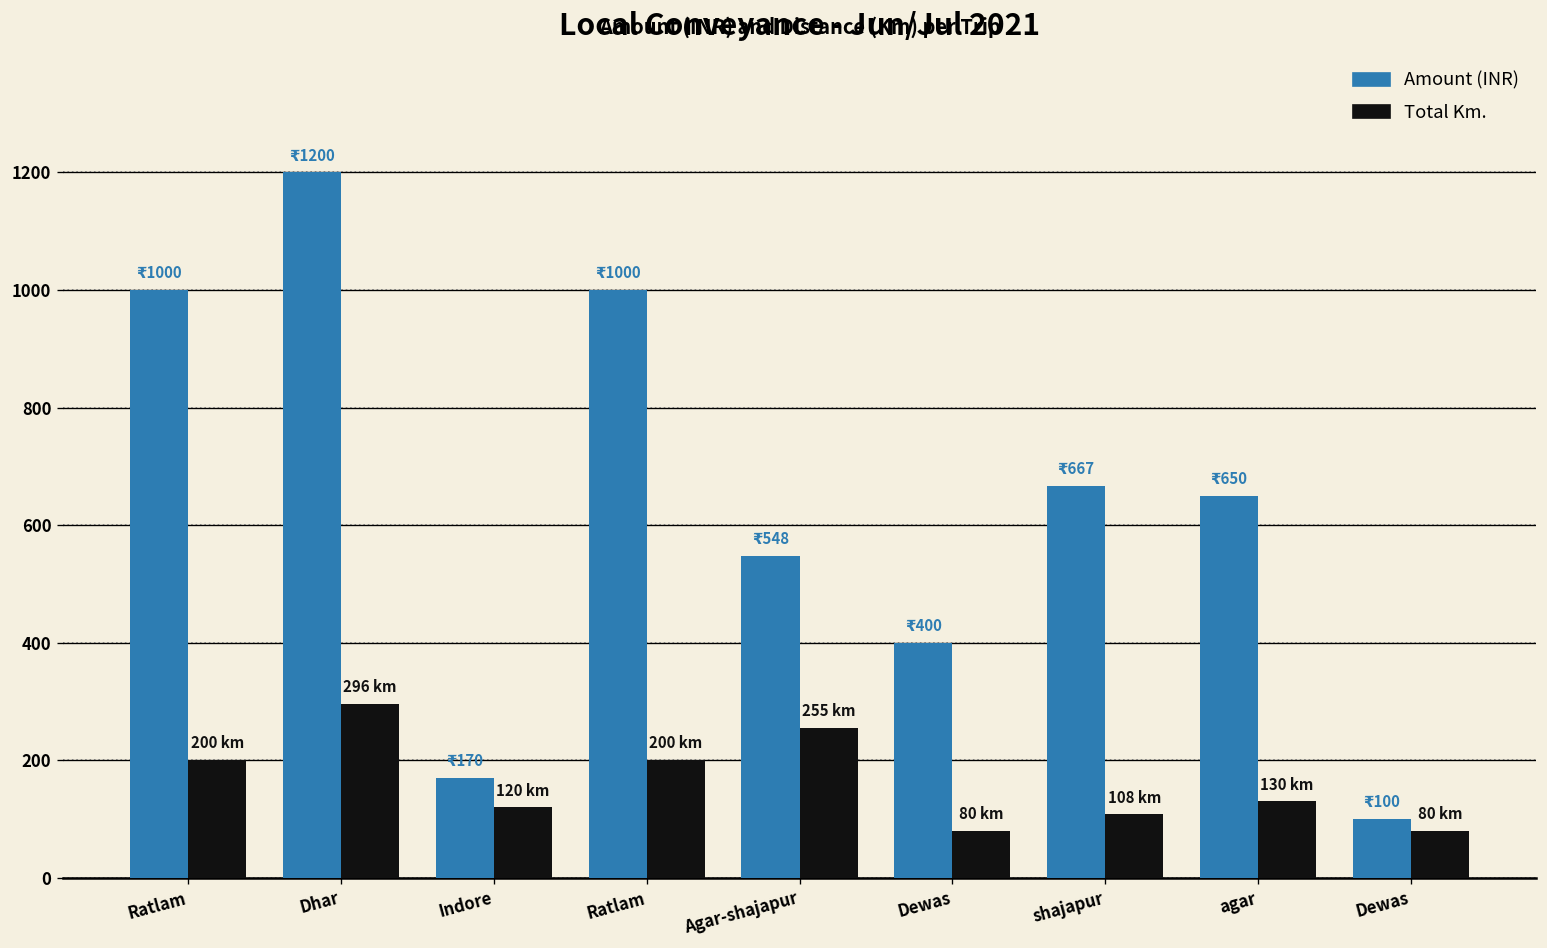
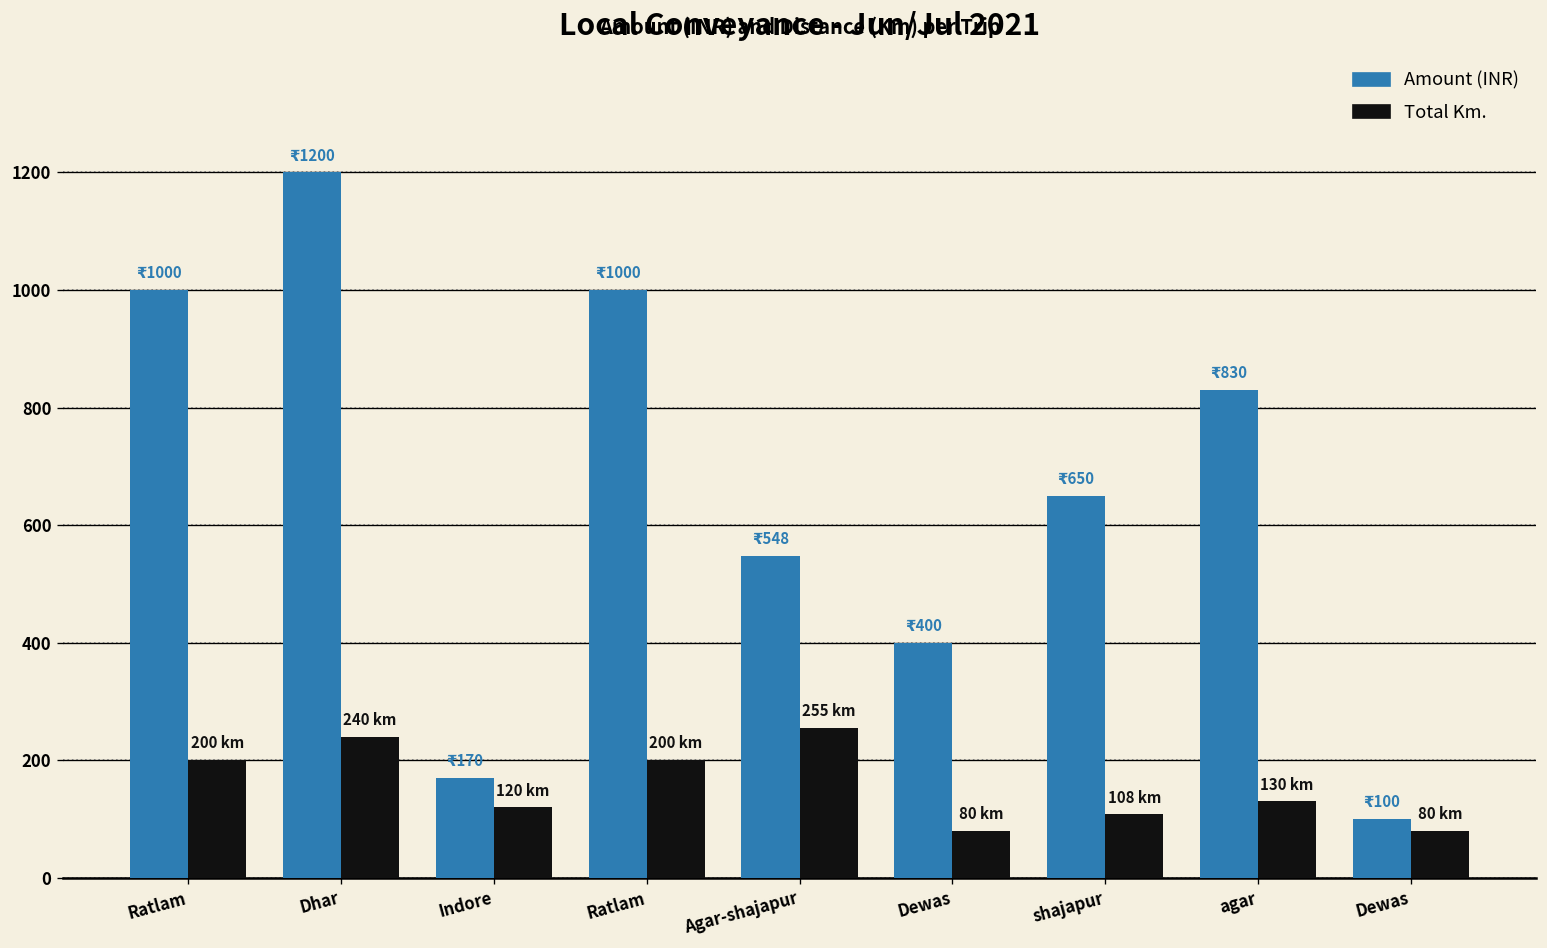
Total Km., Dhar: 296 -> 240
Amount (INR), shajapur: 667 -> 650
Amount (INR), agar: 650 -> 830
